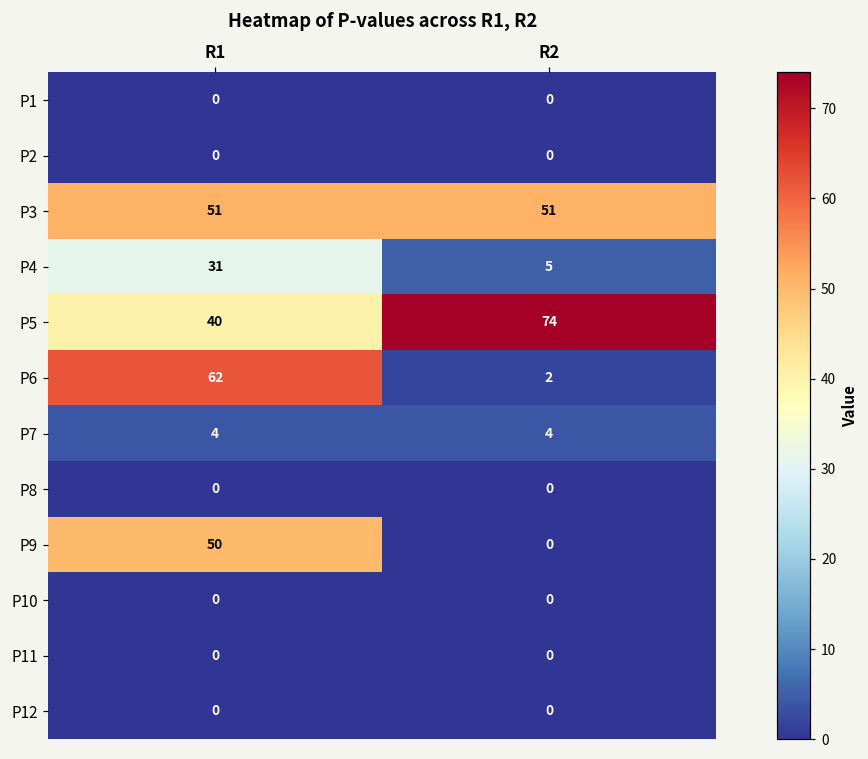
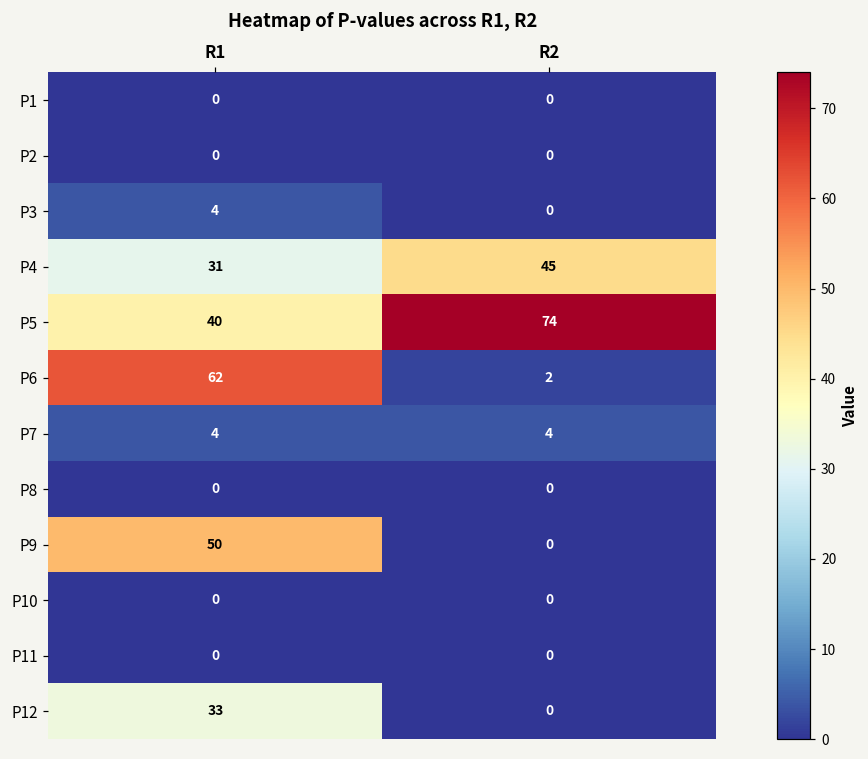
P3, R1: 51 -> 4
P3, R2: 51 -> 0
P4, R2: 5 -> 45
P12, R1: 0 -> 33
